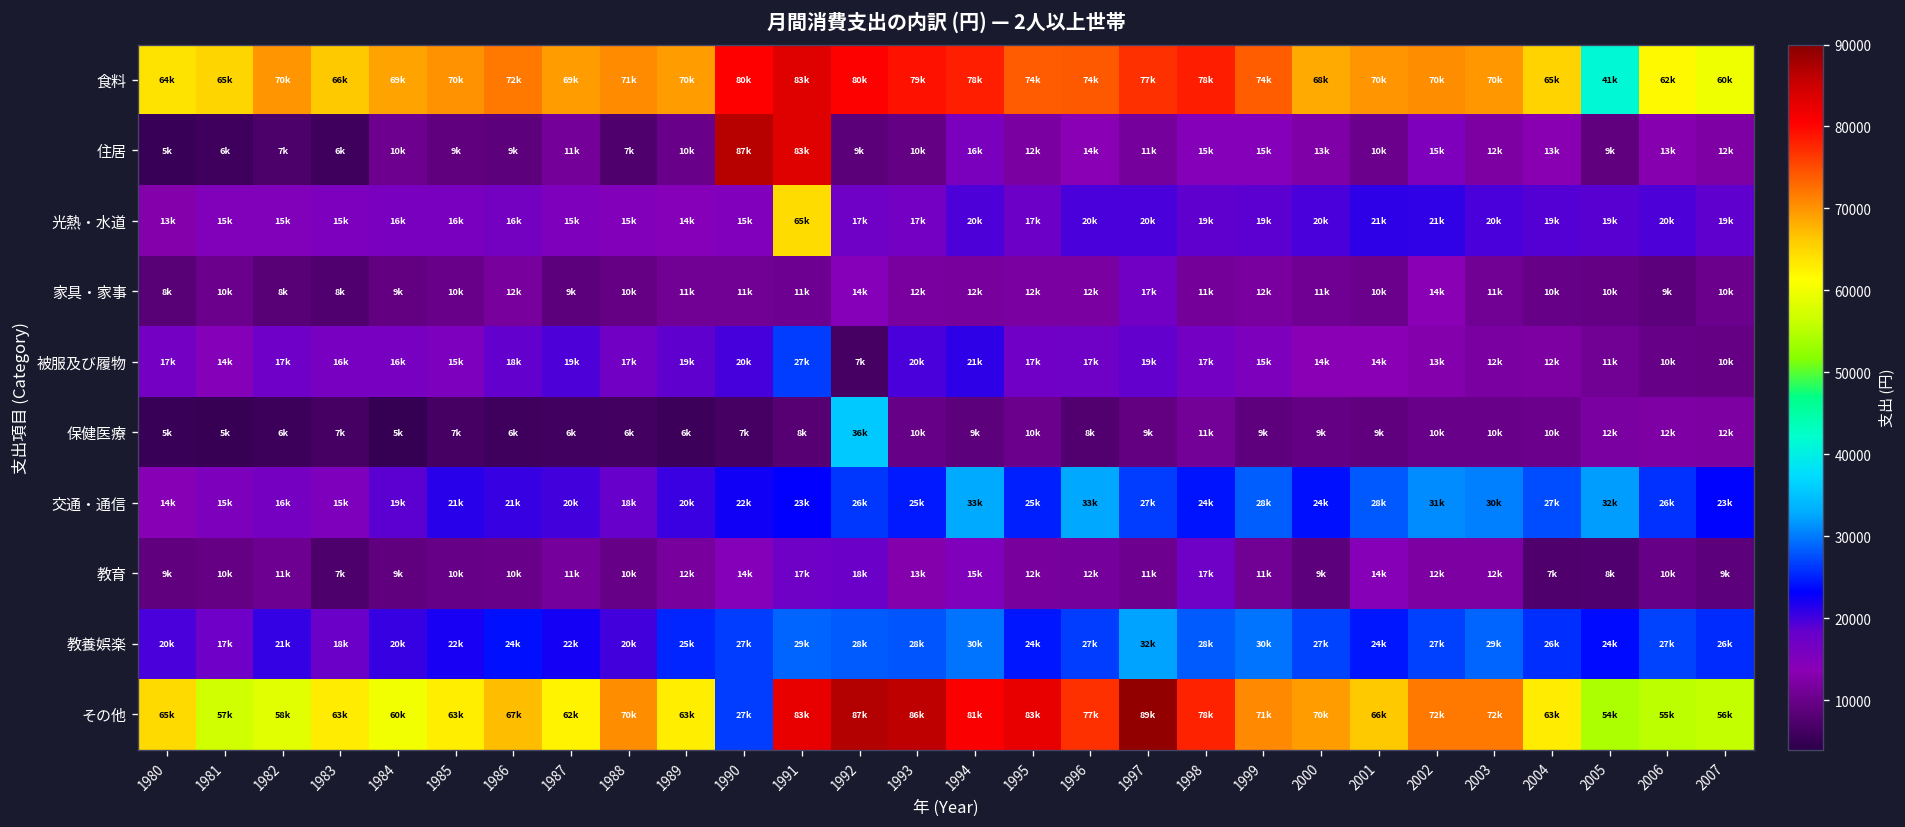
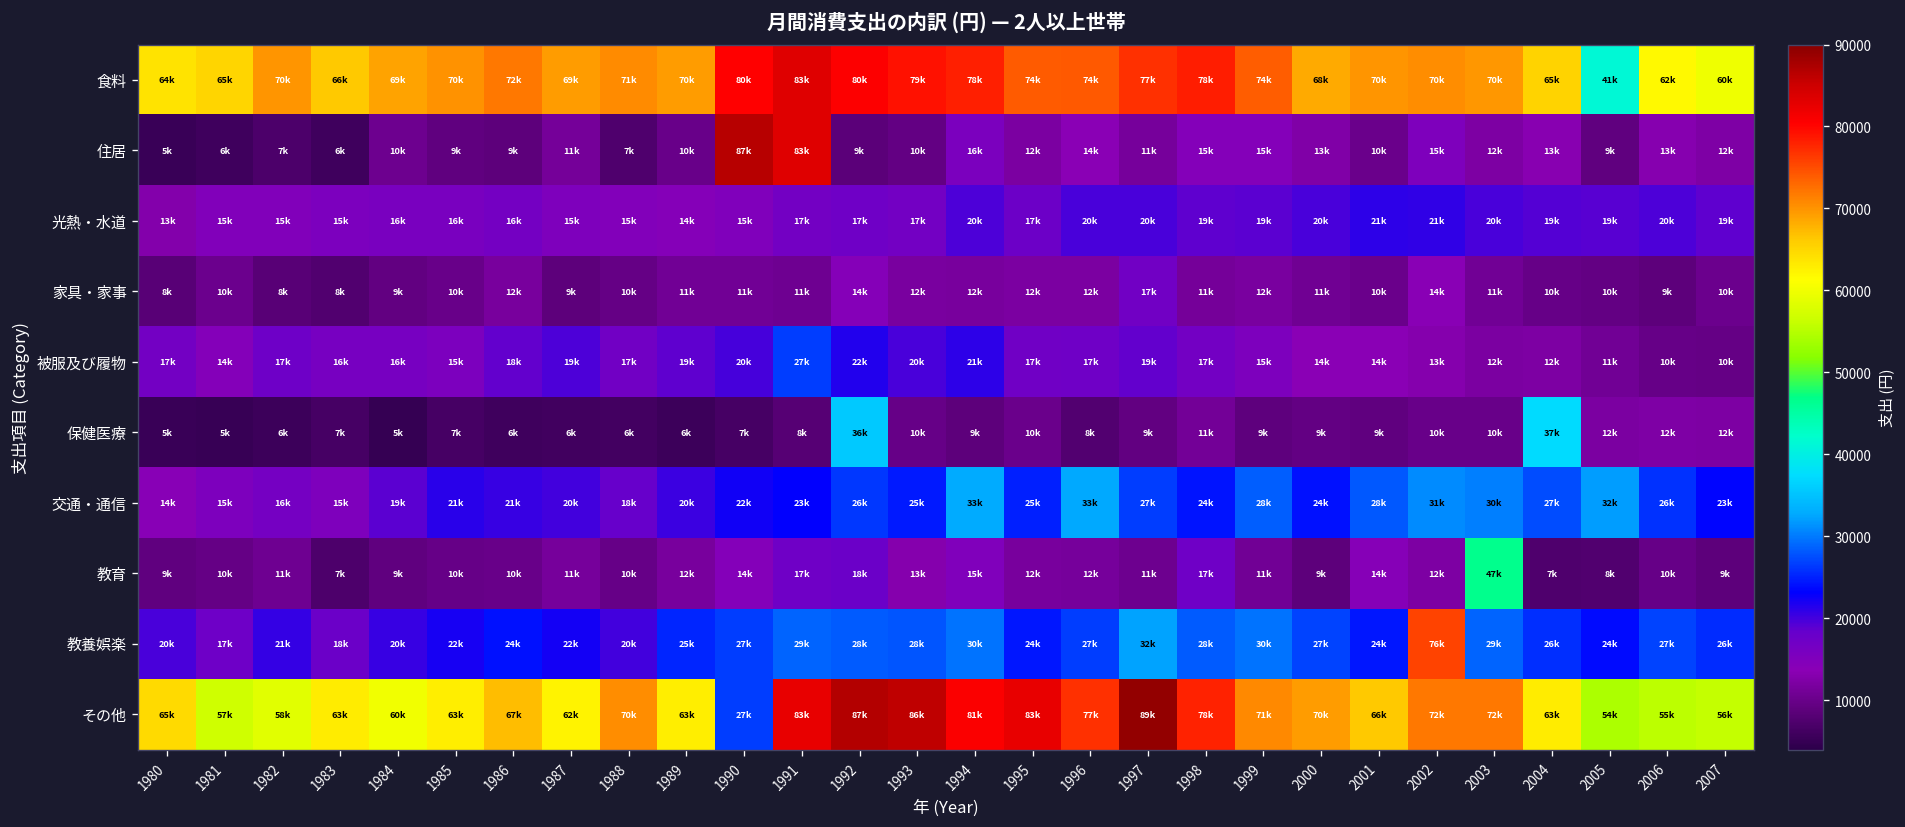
光熱・水道, 1991: 65k -> 17k
被服及び履物, 1992: 7k -> 22k
保健医療, 2004: 10k -> 37k
教育, 2003: 12k -> 47k
教養娯楽, 2002: 27k -> 76k
